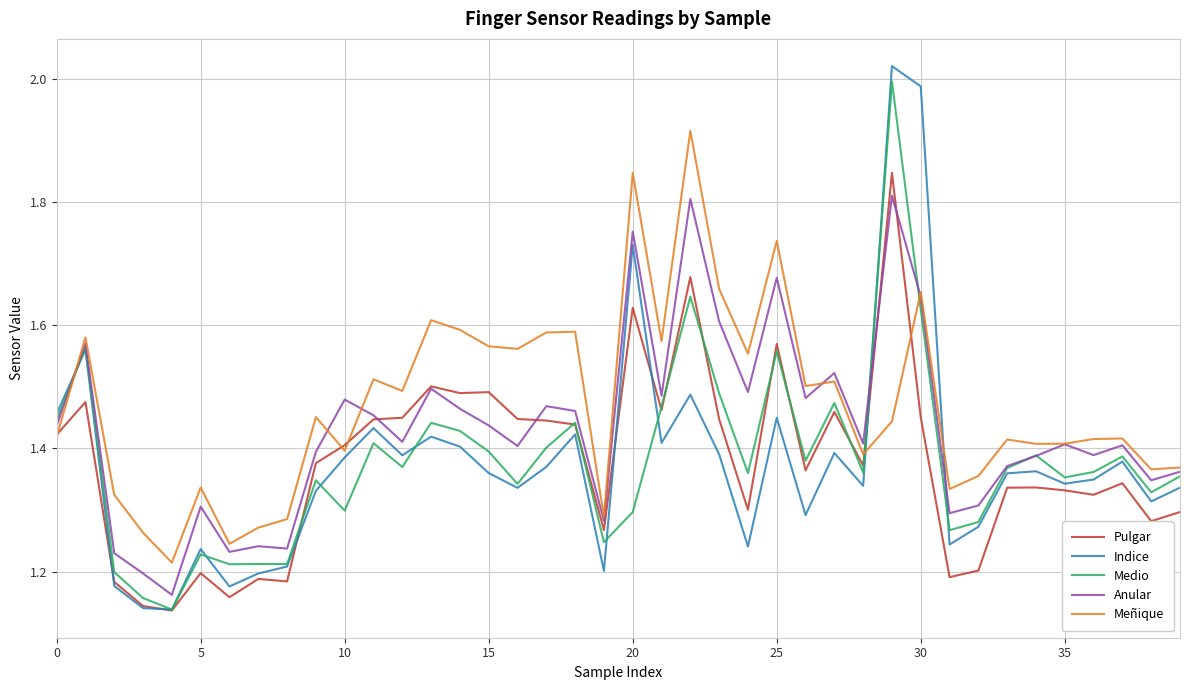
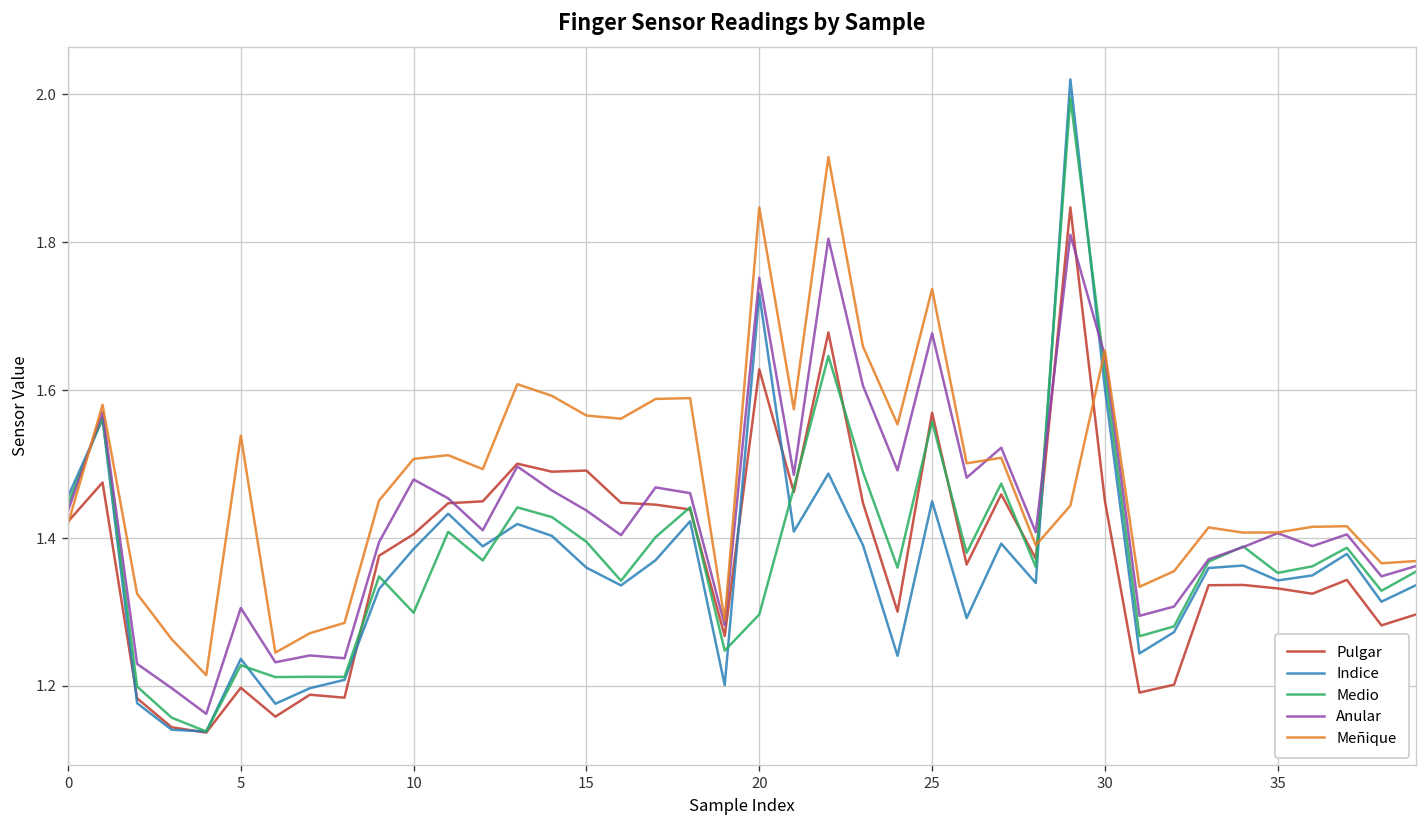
Meñique, 5: 1.34 -> 1.54
Meñique, 10: 1.40 -> 1.51
Indice, 30: 1.99 -> 1.60
